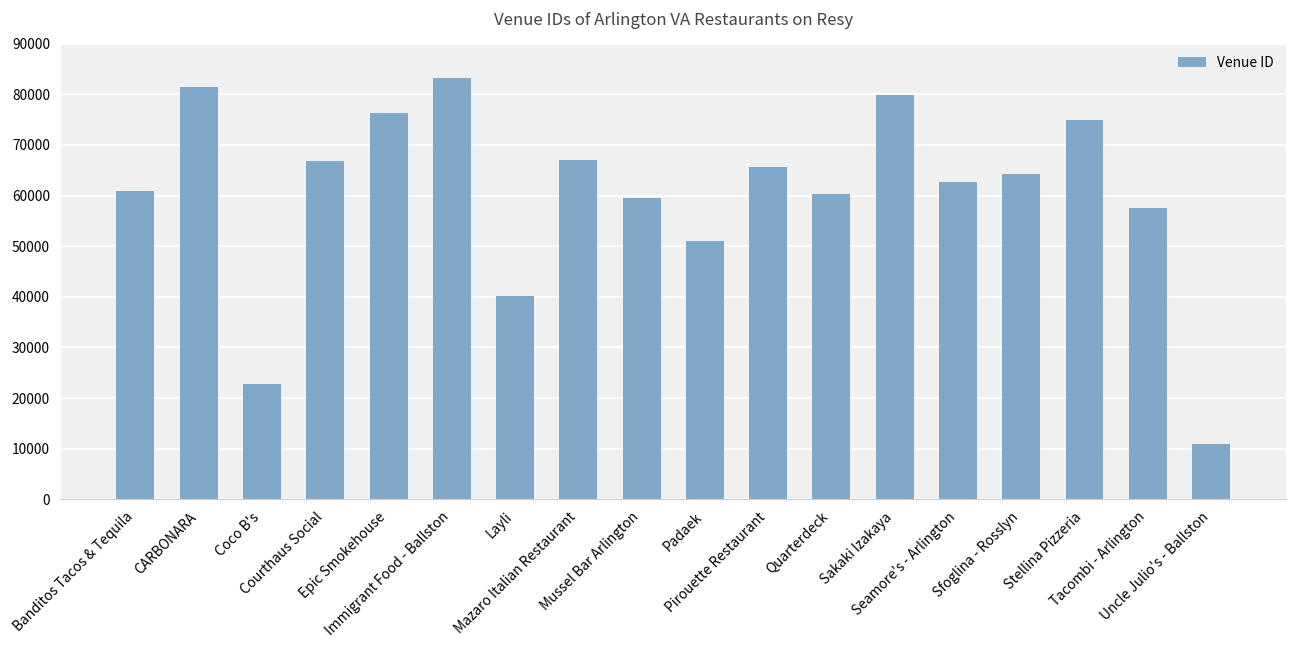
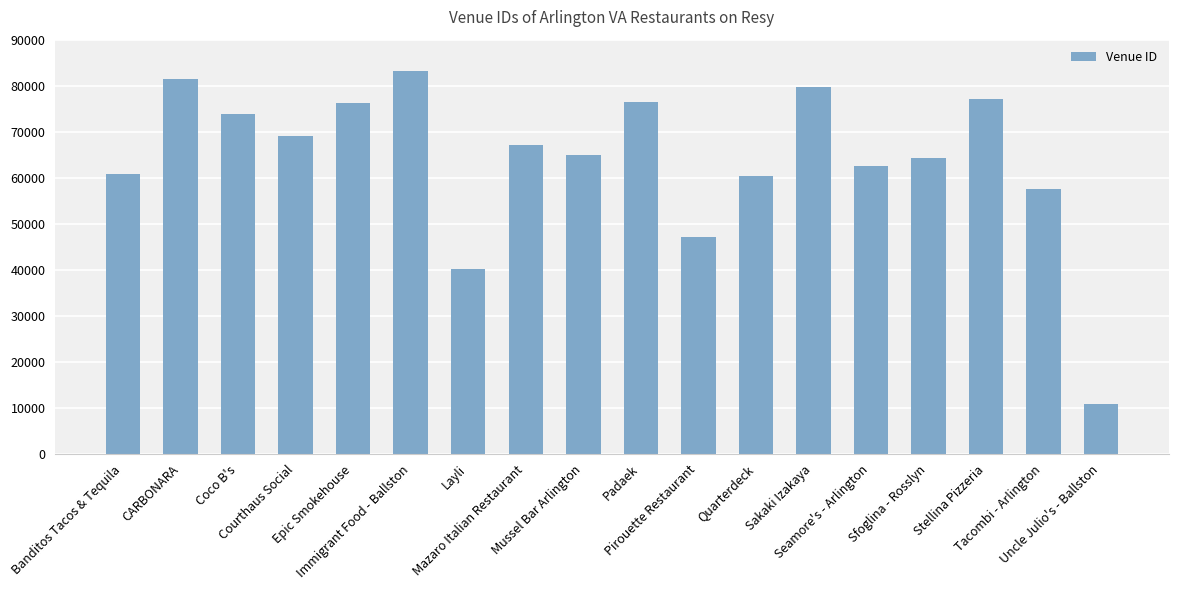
Coco B's: 23000 -> 74000
Courthaus Social: 67000 -> 69000
Mussel Bar Arlington: 60000 -> 65000
Padaek: 51000 -> 76000
Pirouette Restaurant: 66000 -> 47000
Stellina Pizzeria: 75000 -> 77000
